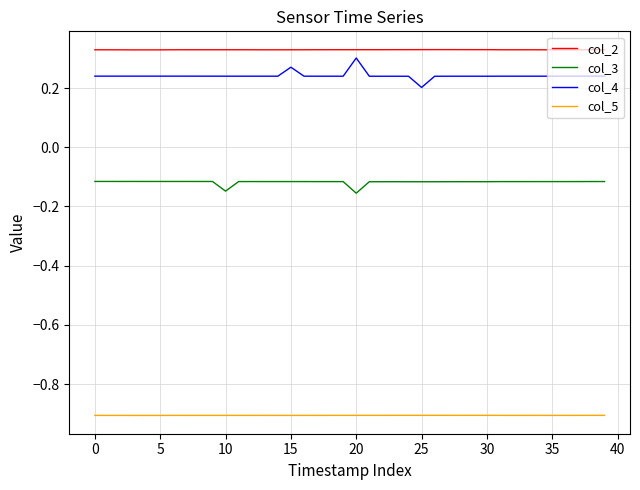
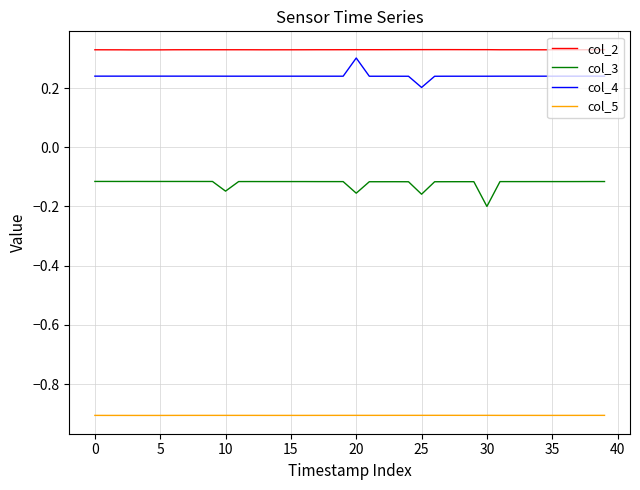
col_4, 15: 0.27 -> 0.24
col_3, 25: -0.12 -> -0.16
col_3, 30: -0.12 -> -0.20
